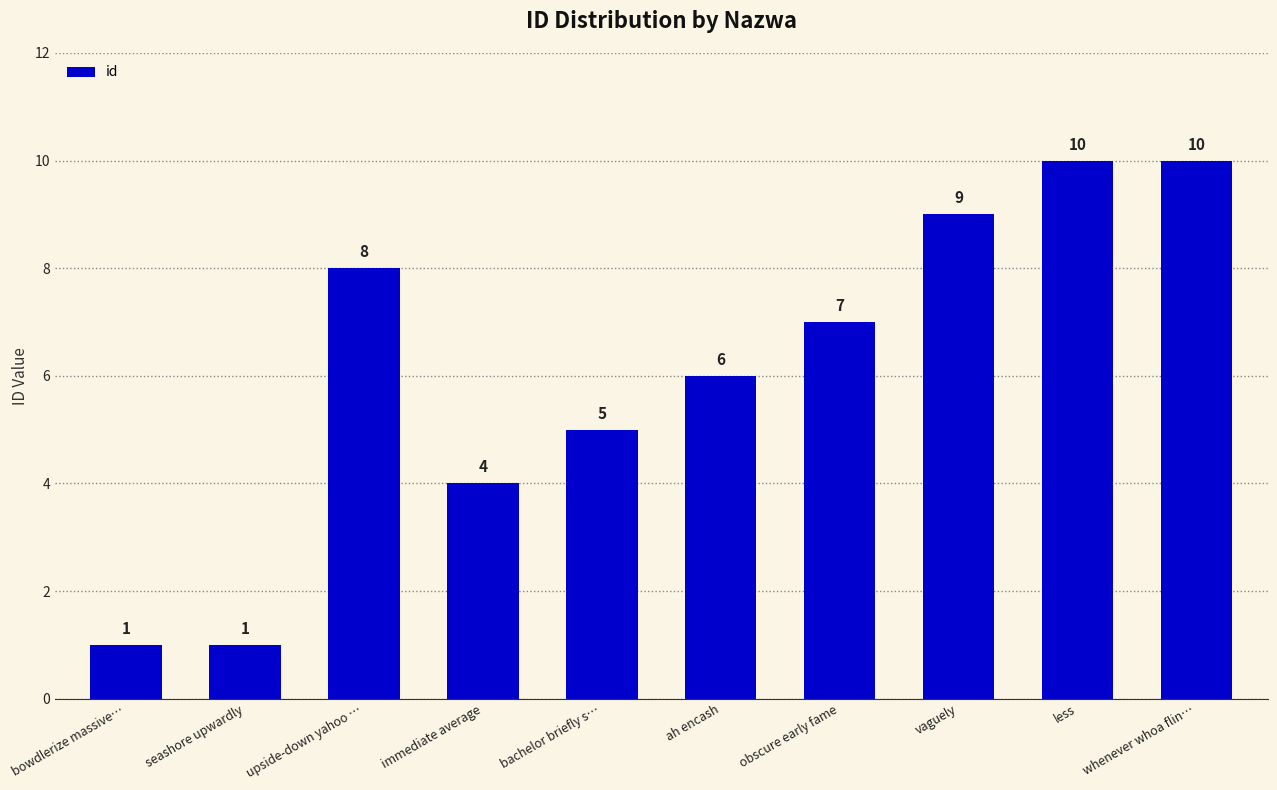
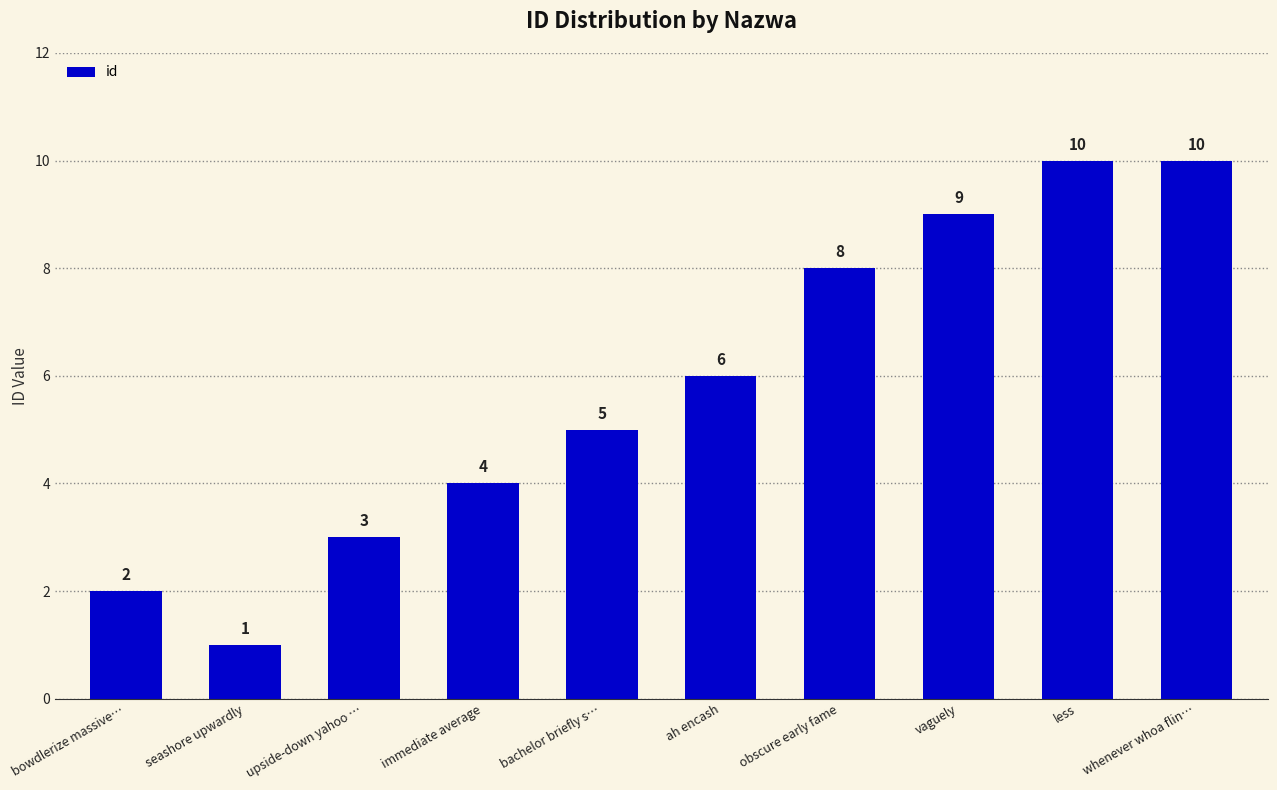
bowdlerize massive…: 1 -> 2
upside-down yahoo …: 8 -> 3
obscure early fame: 7 -> 8
